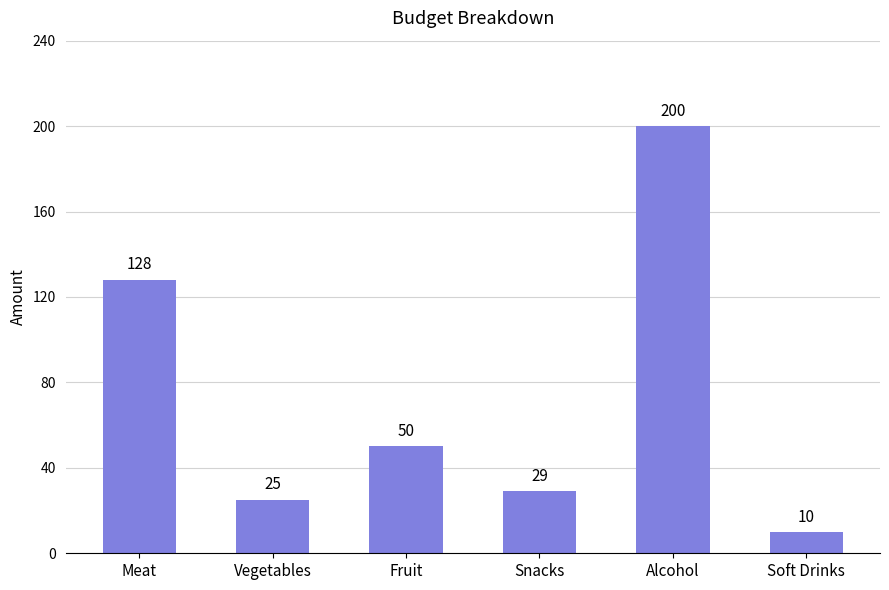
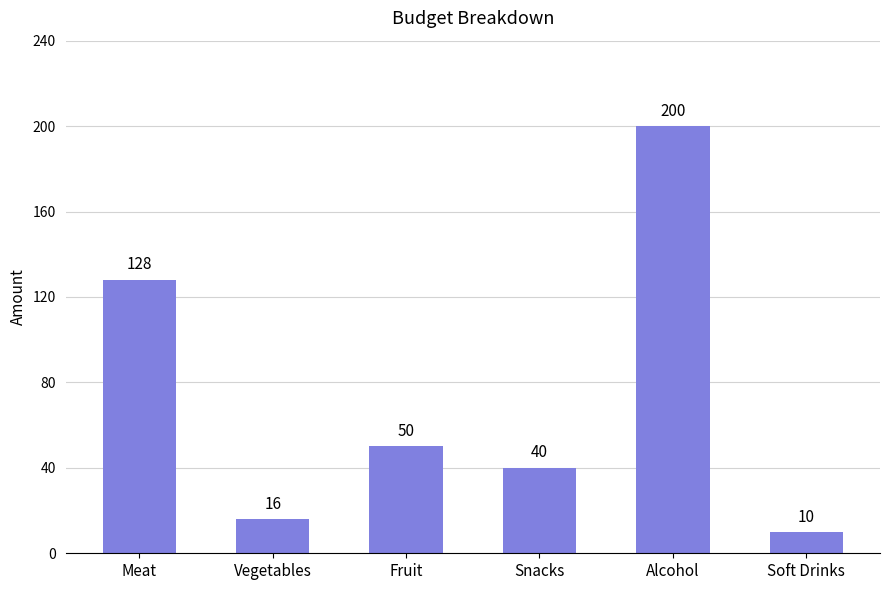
Vegetables: 25 -> 16
Snacks: 29 -> 40
